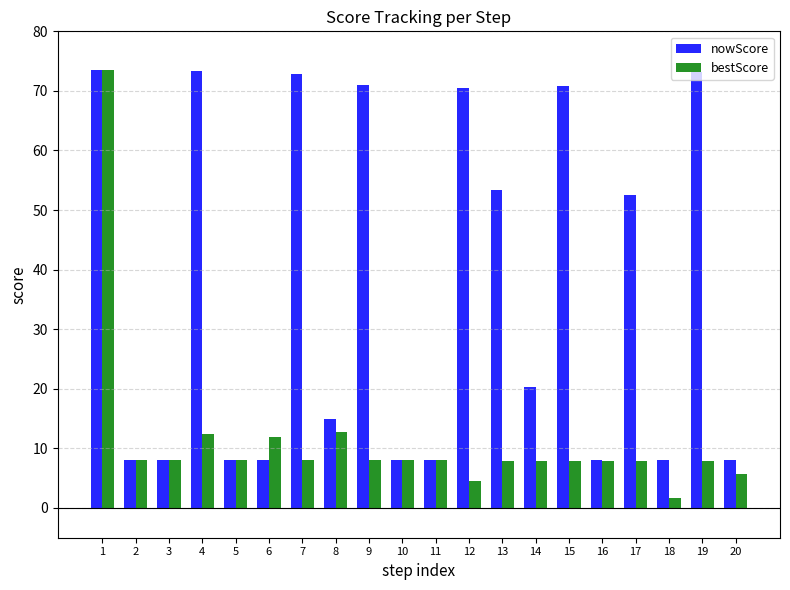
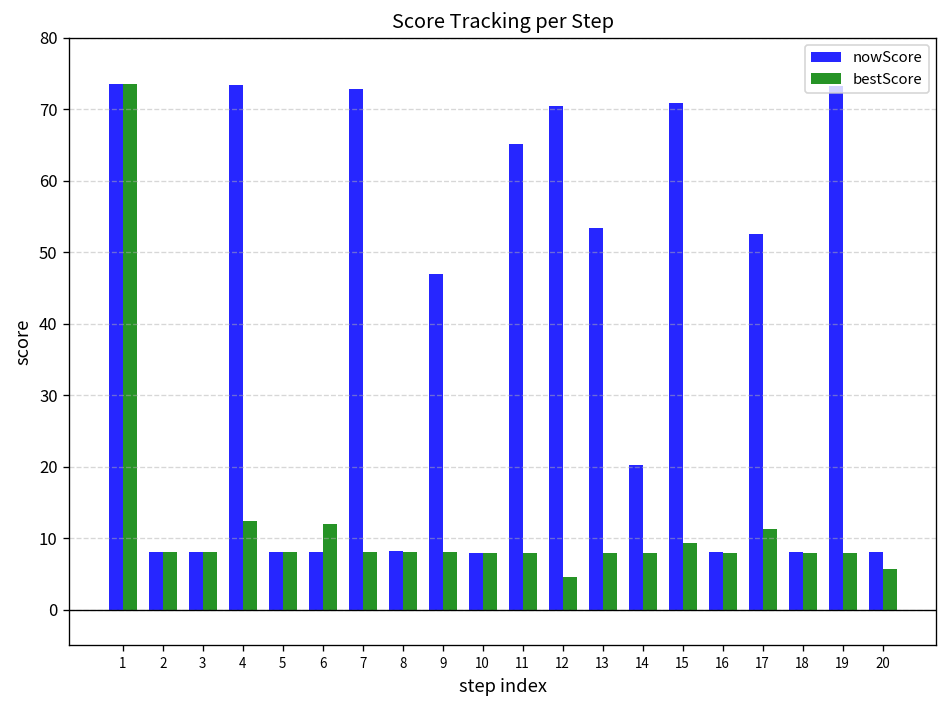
nowScore, 8: 15 -> 8
bestScore, 8: 13 -> 8
nowScore, 9: 71 -> 47
nowScore, 11: 8 -> 65
bestScore, 15: 8 -> 9
bestScore, 17: 8 -> 11
bestScore, 18: 2 -> 8
